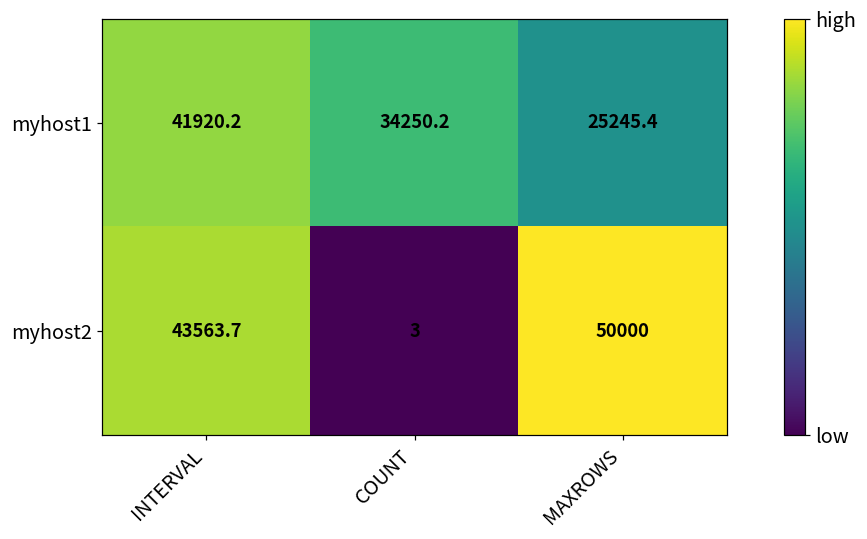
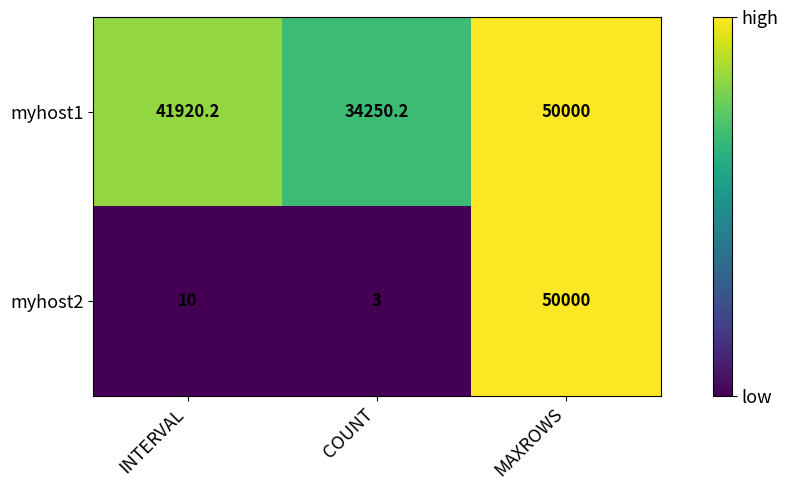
myhost1, MAXROWS: 25245.4 -> 50000
myhost2, INTERVAL: 43563.7 -> 10
